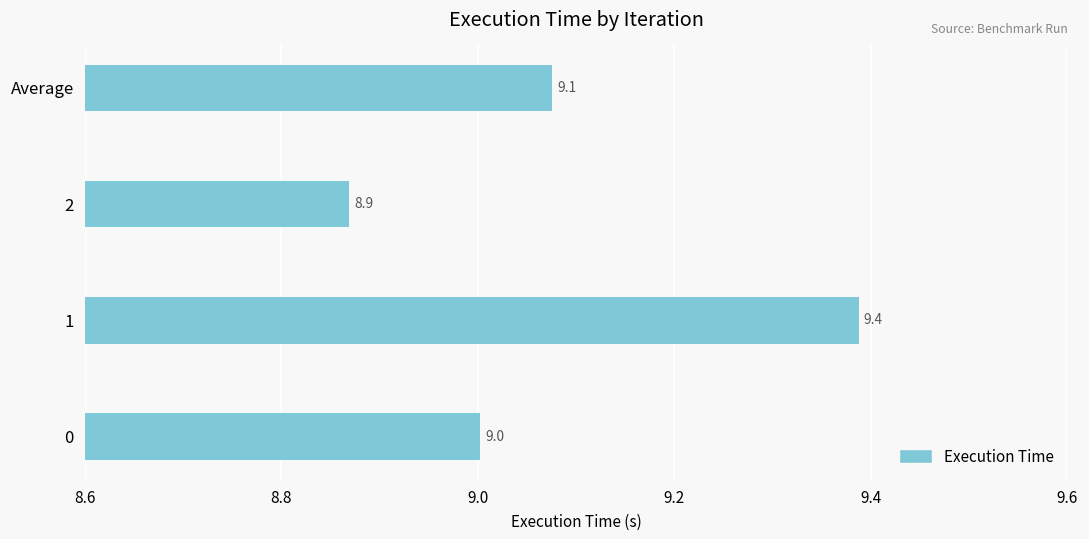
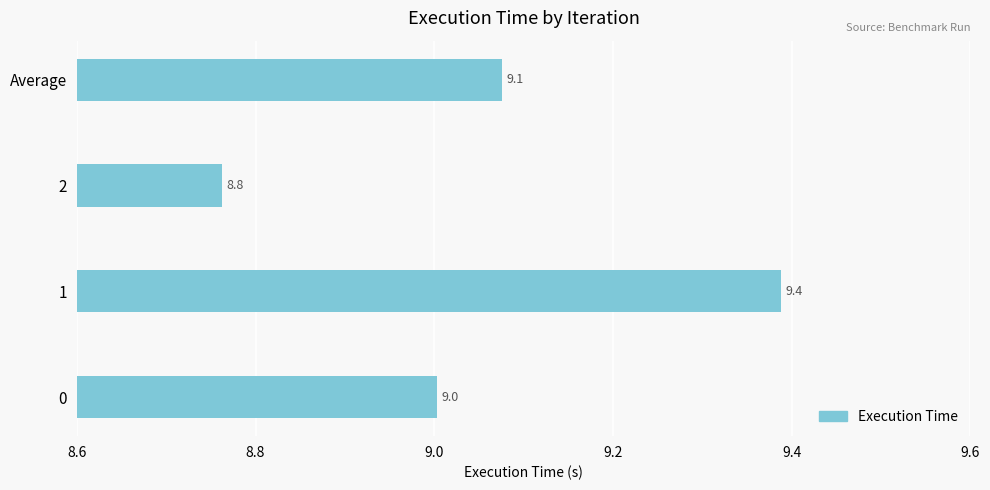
2: 8.9 -> 8.8
